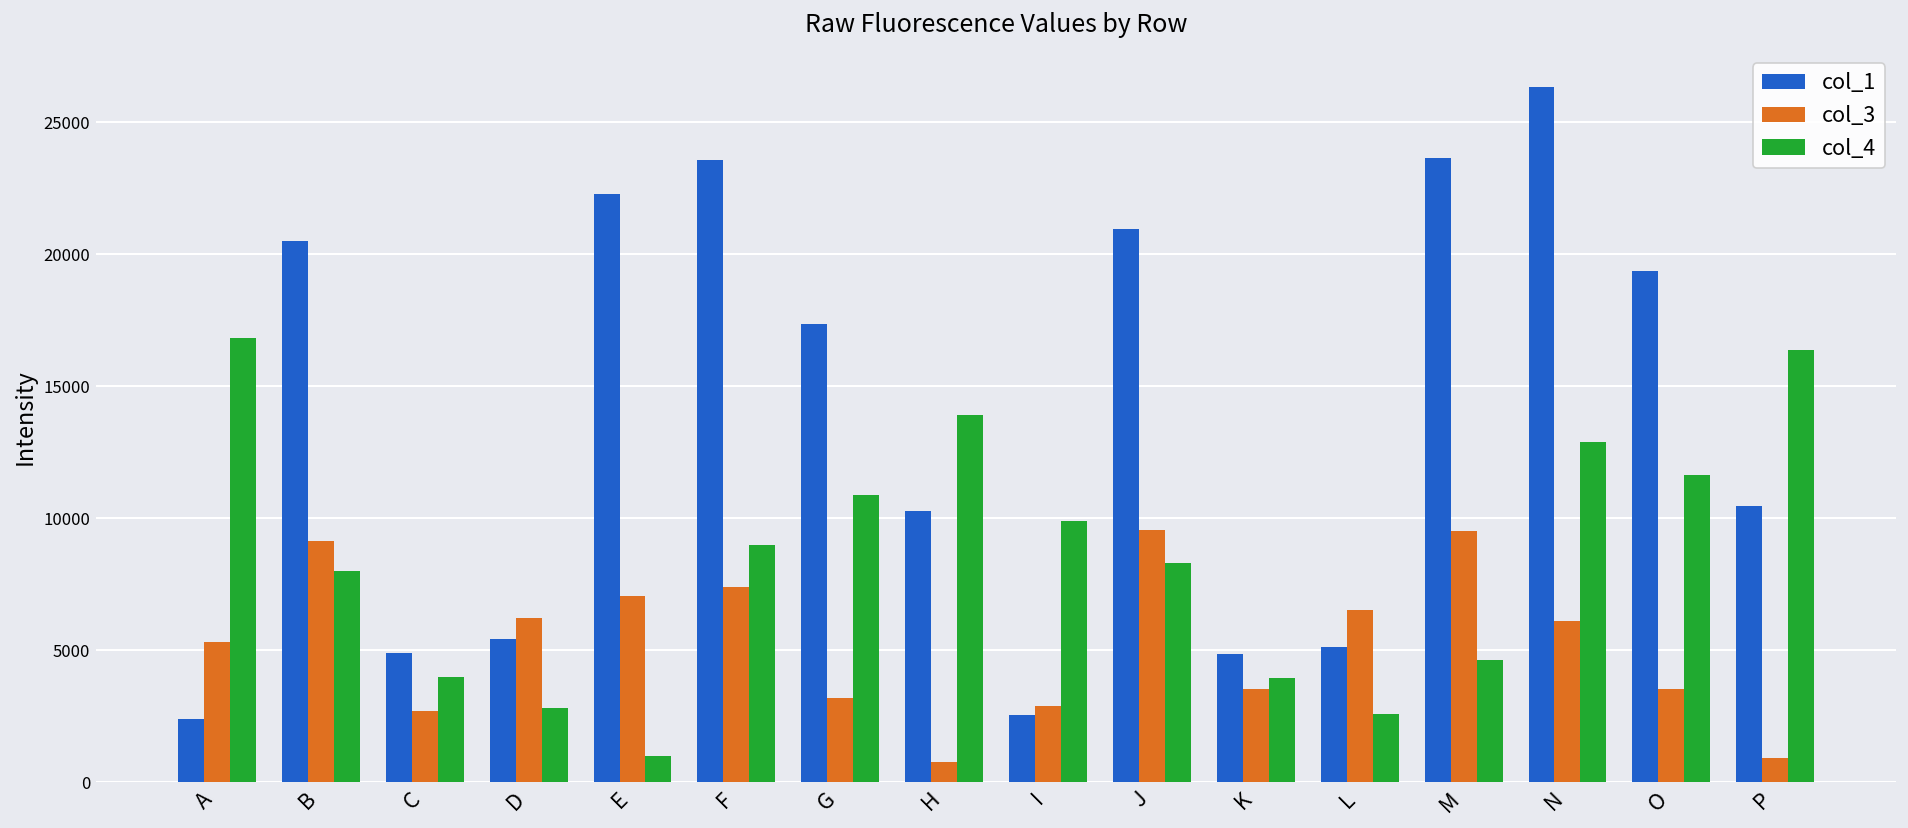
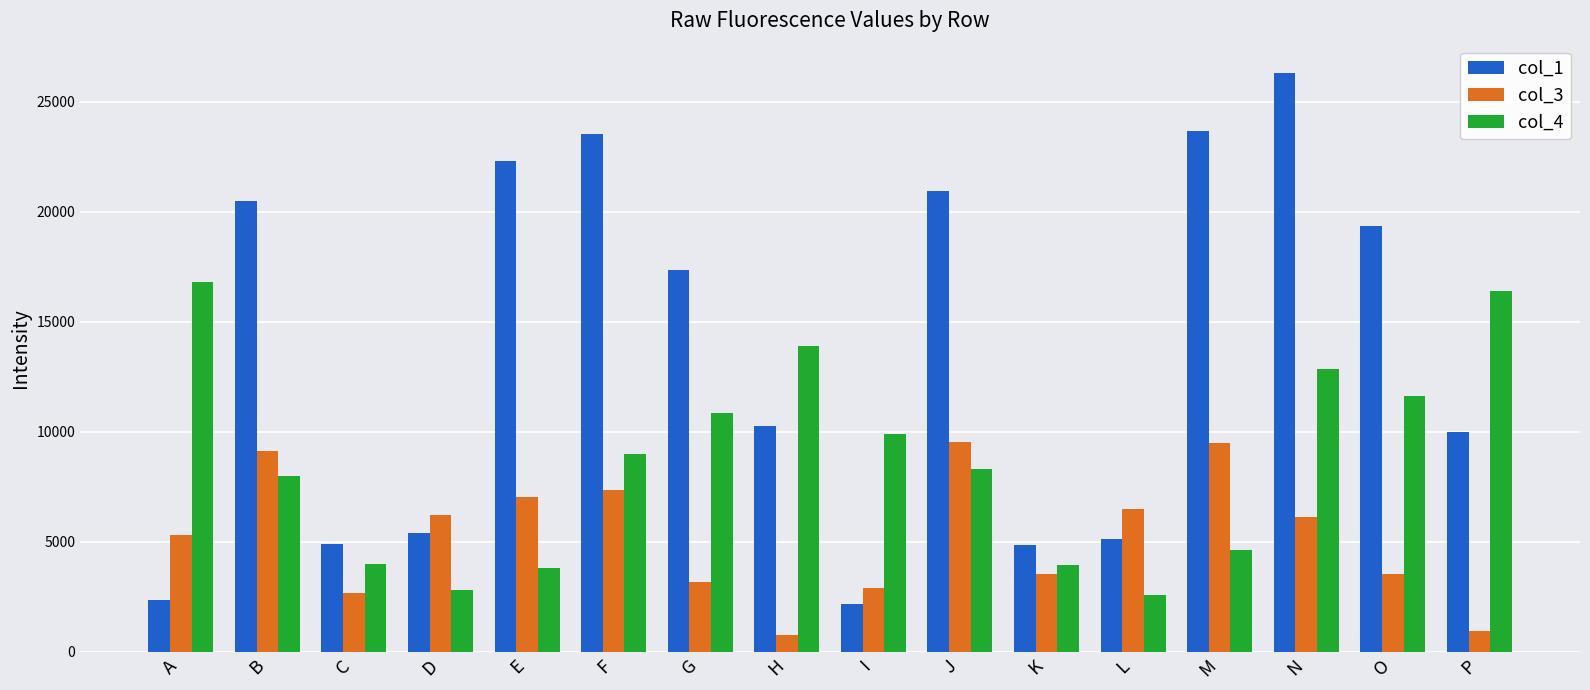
col_4, E: 1000 -> 3800
col_1, I: 2500 -> 2200
col_1, P: 10500 -> 10000
